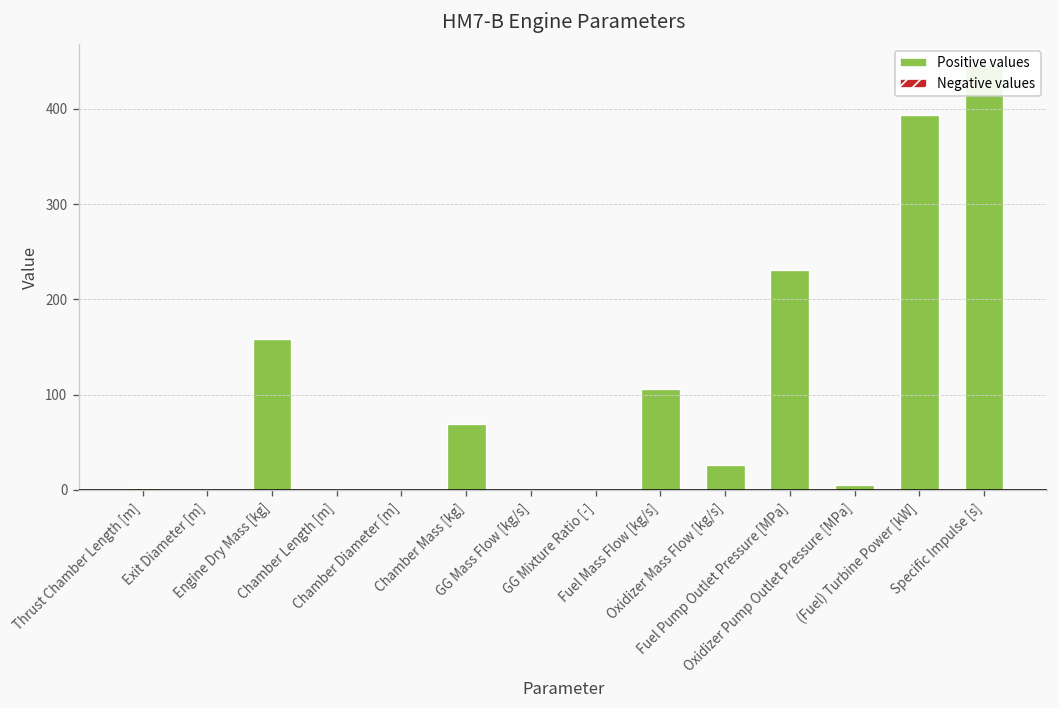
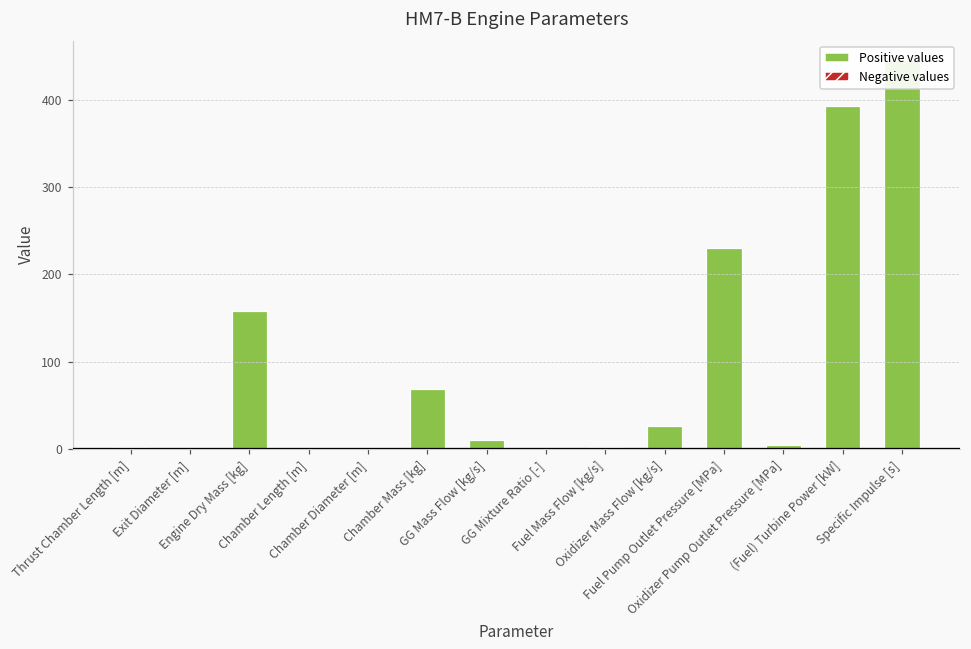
GG Mass Flow [kg/s]: 0 -> 10
Fuel Mass Flow [kg/s]: 110 -> 0
